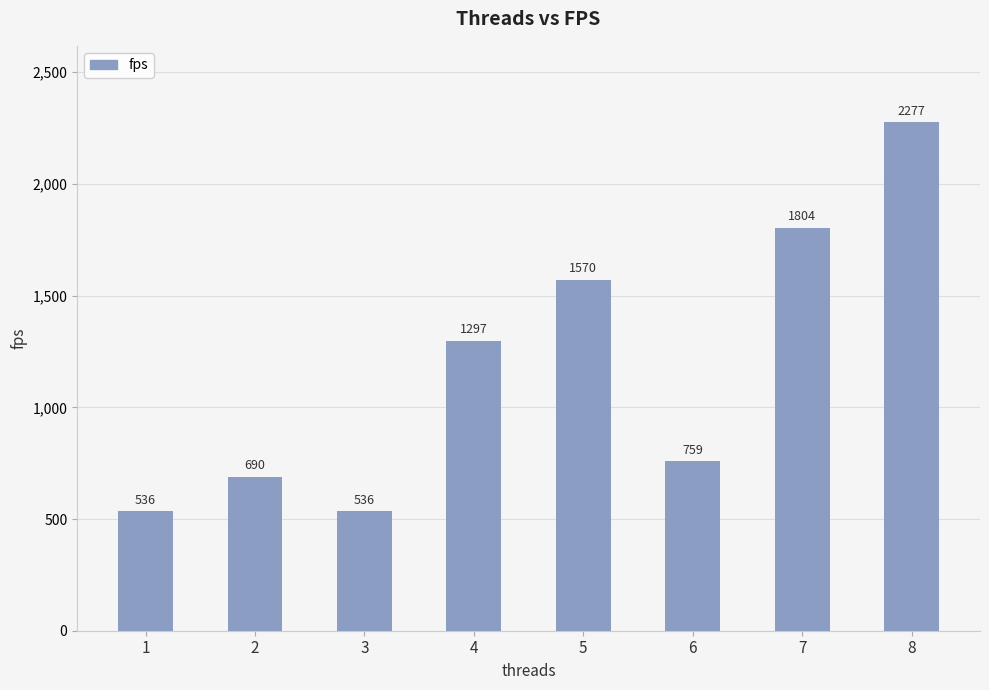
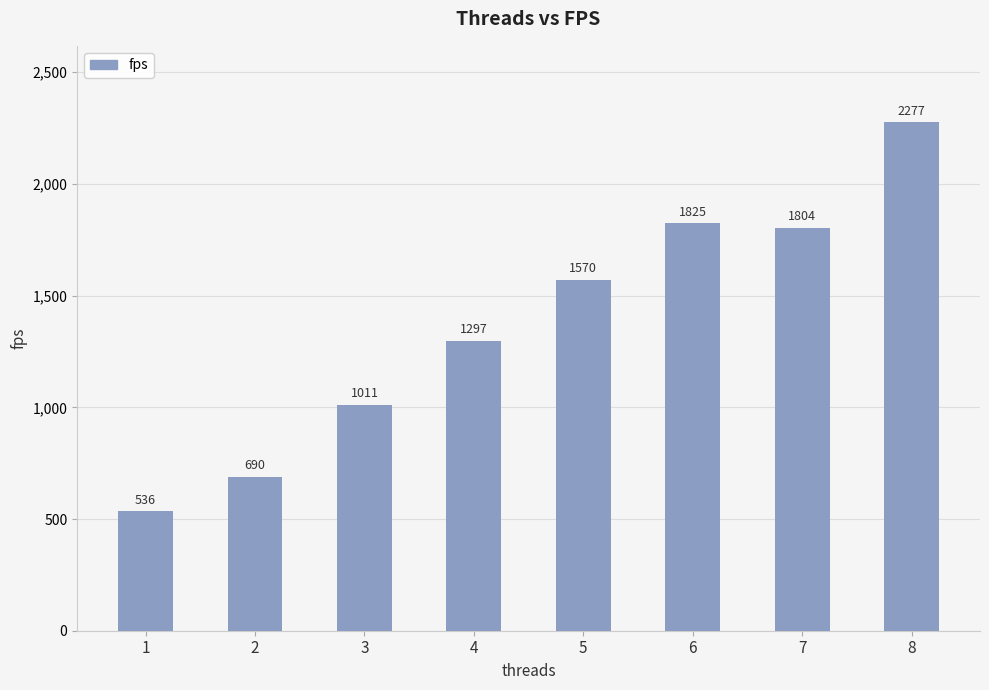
3: 536 -> 1011
6: 759 -> 1825
